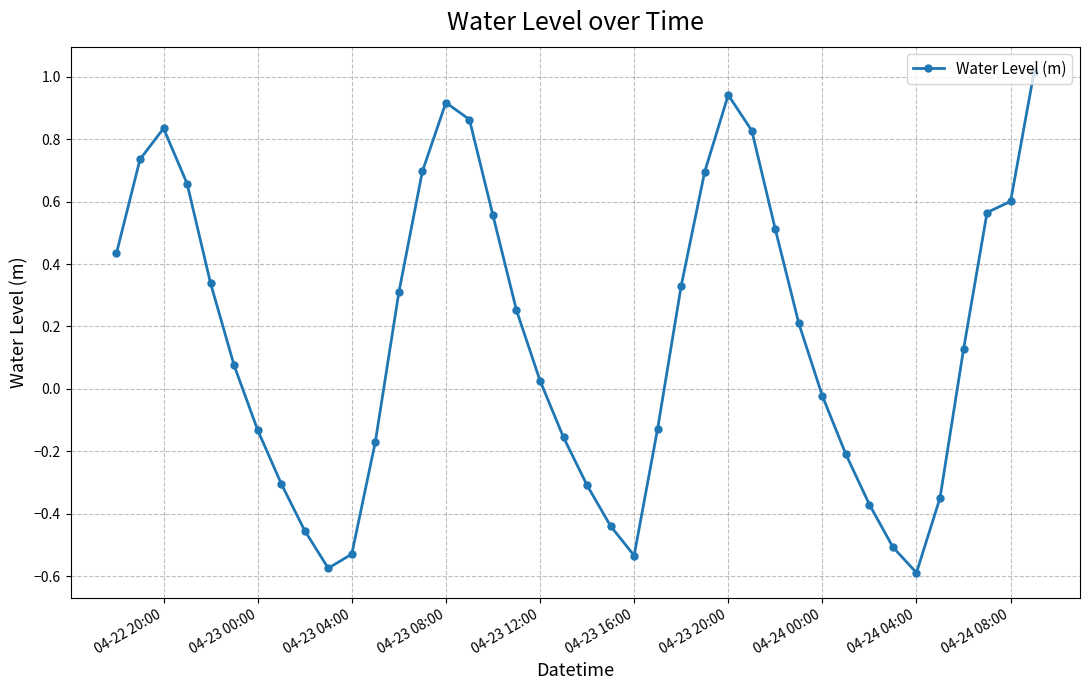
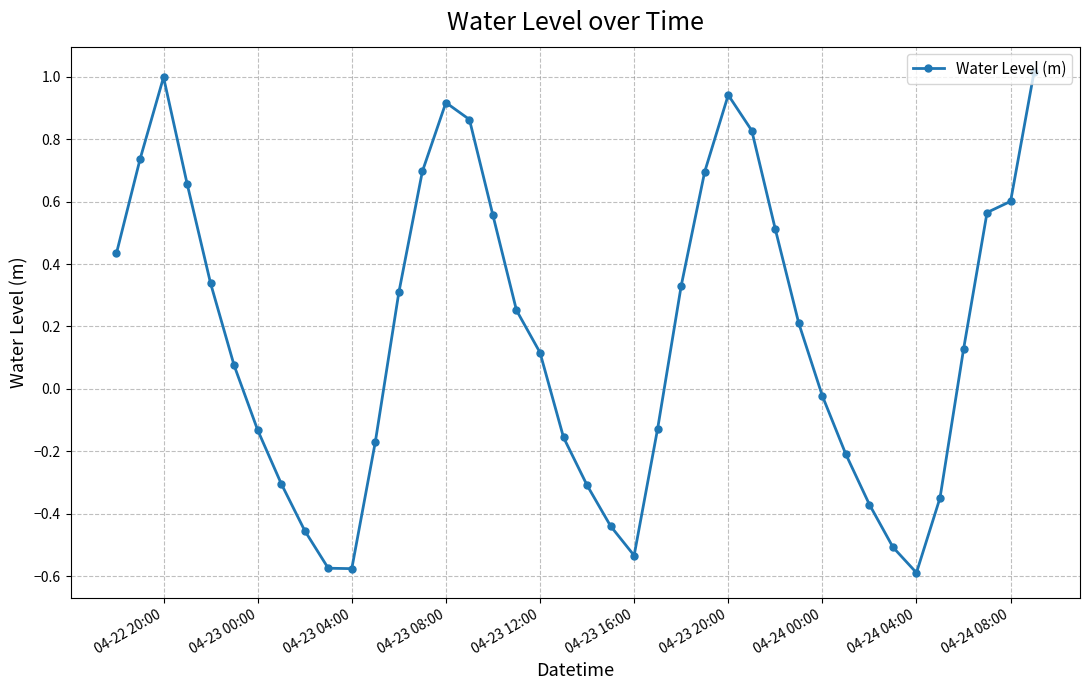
04-22 20:00: 0.83 -> 1.00
04-23 04:00: -0.53 -> -0.58
04-23 12:00: 0.03 -> 0.12
